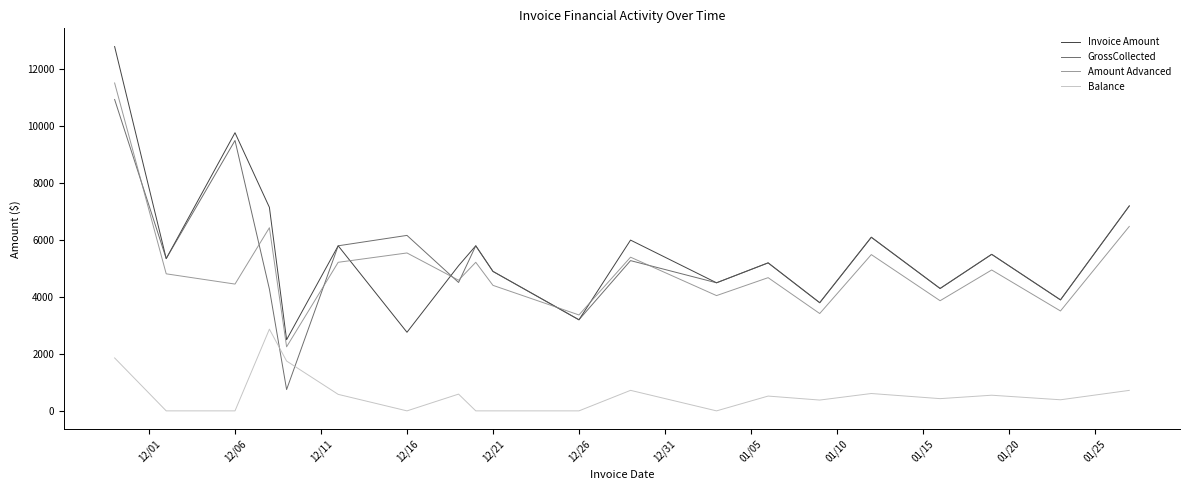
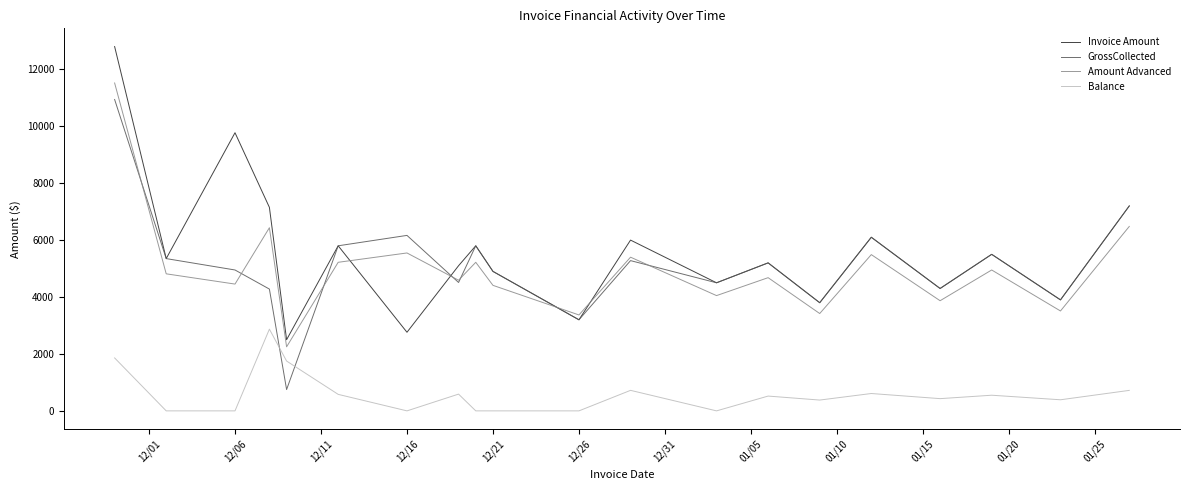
GrossCollected, 12/06: 9500 -> 5000
